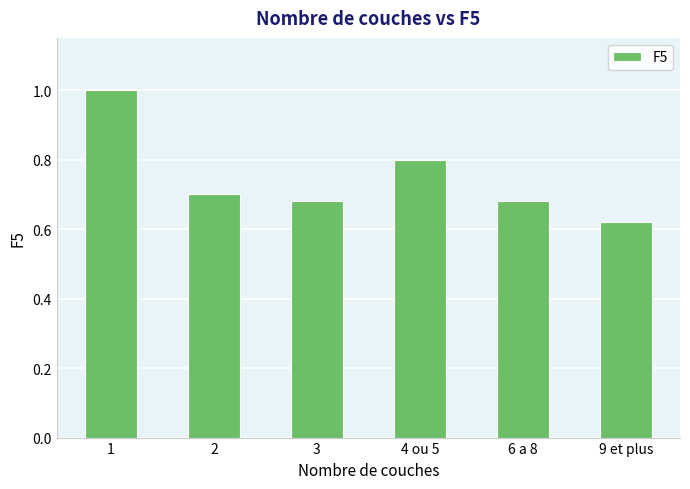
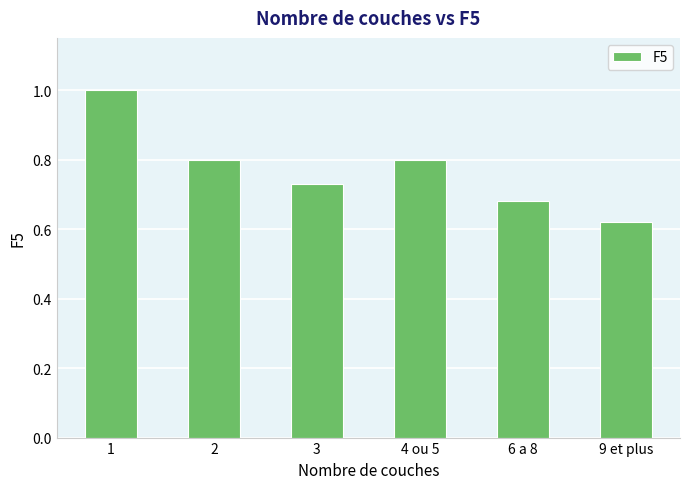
2: 0.7 -> 0.8
3: 0.68 -> 0.73
